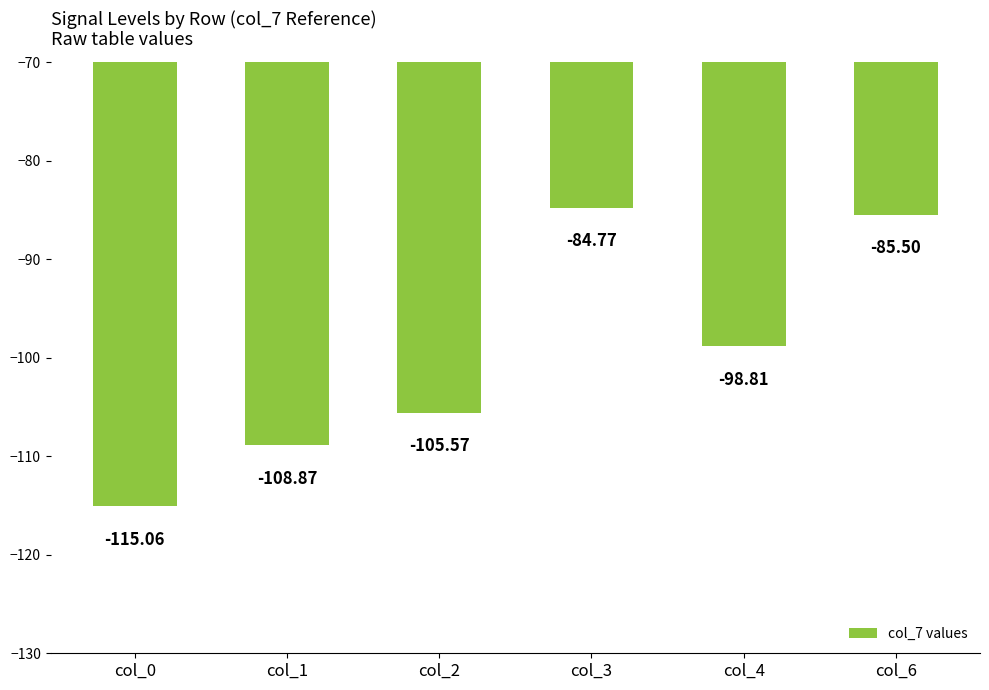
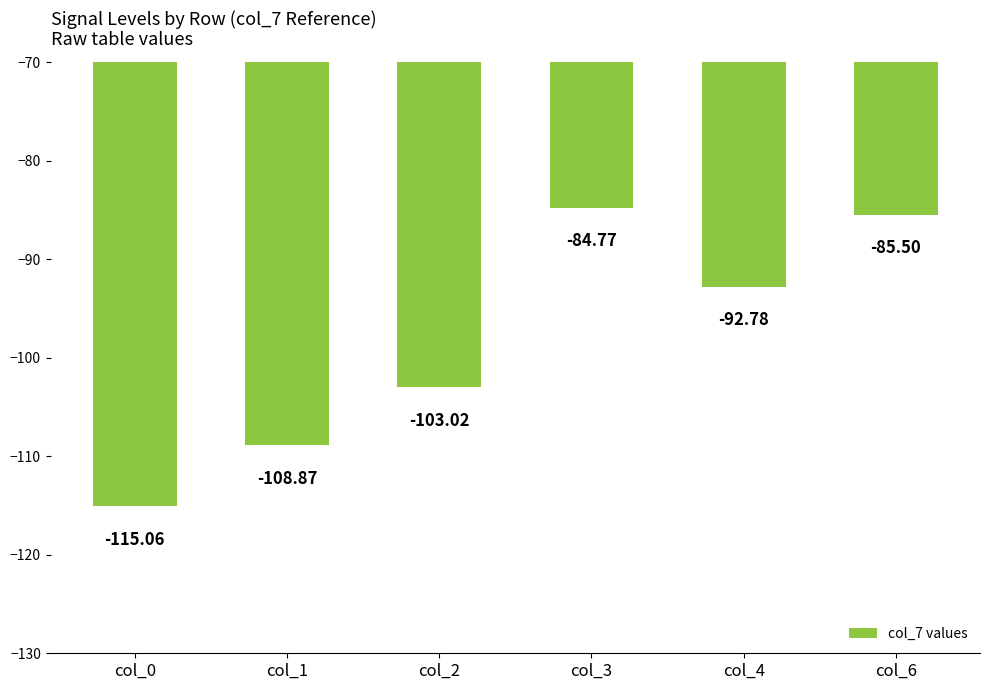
col_2: -105.57 -> -103.02
col_4: -98.81 -> -92.78
